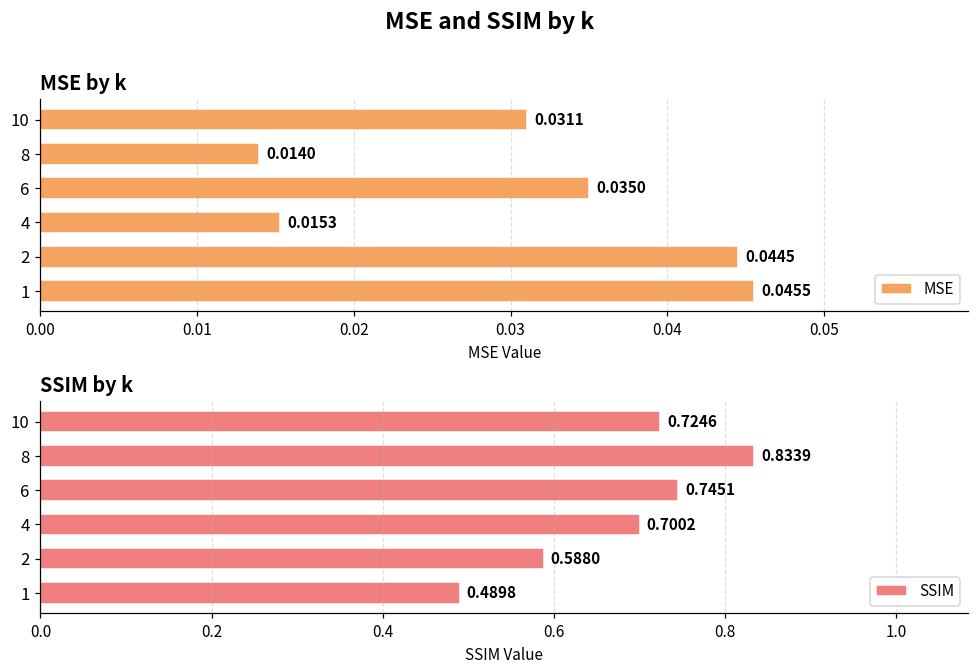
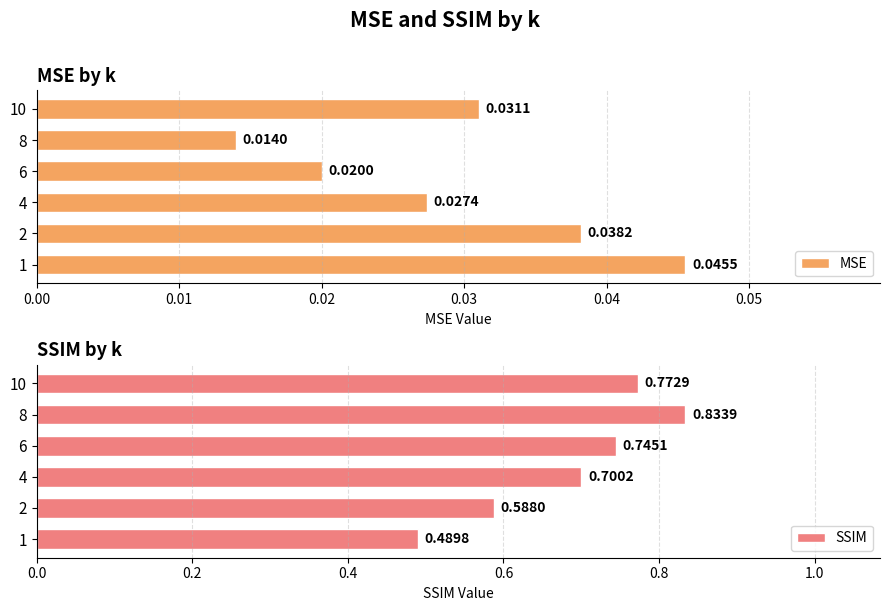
MSE by k, 6: 0.0350 -> 0.0200
MSE by k, 4: 0.0153 -> 0.0274
MSE by k, 2: 0.0445 -> 0.0382
SSIM by k, 10: 0.7246 -> 0.7729
